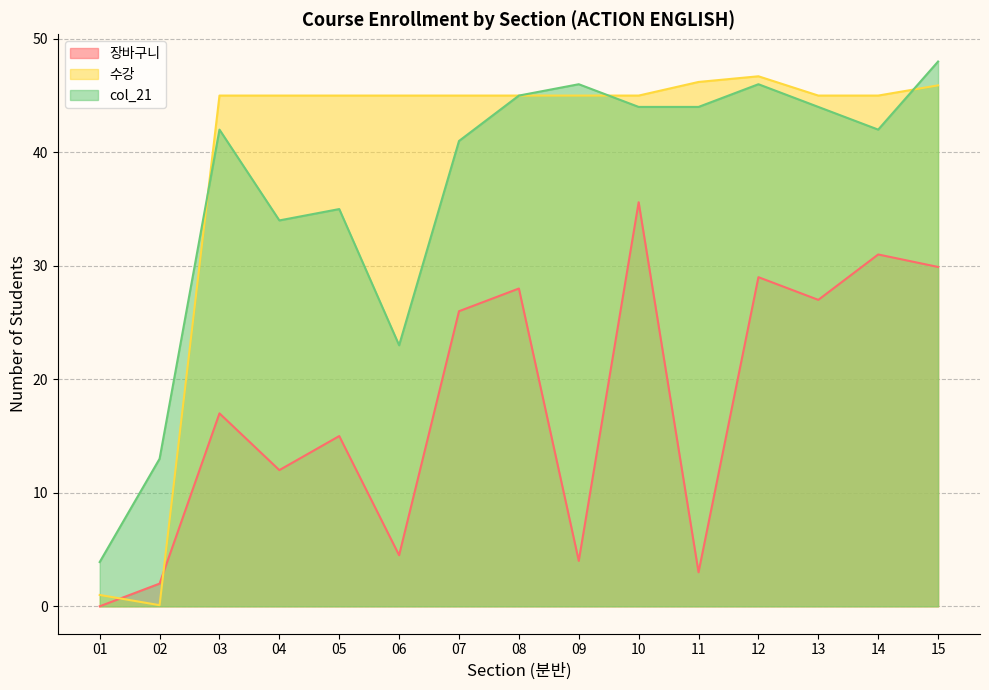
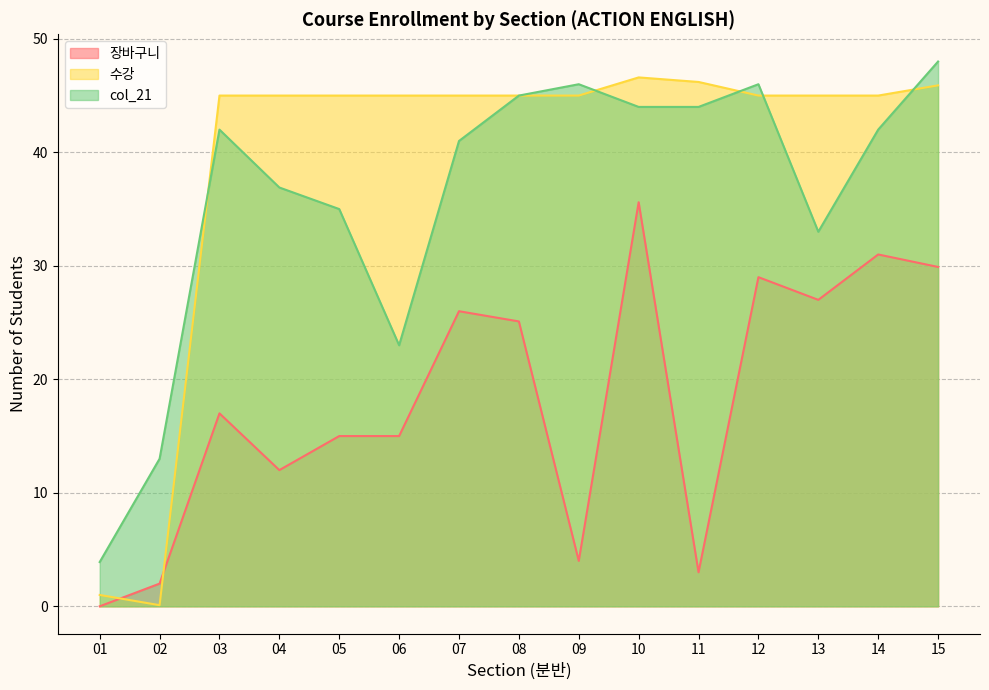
col_21, 04: 34.0 -> 36.9
장바구니, 06: 4.5 -> 15.0
장바구니, 08: 28.0 -> 25.1
수강, 10: 45.0 -> 46.6
수강, 12: 46.7 -> 45.0
col_21, 13: 44 -> 33
